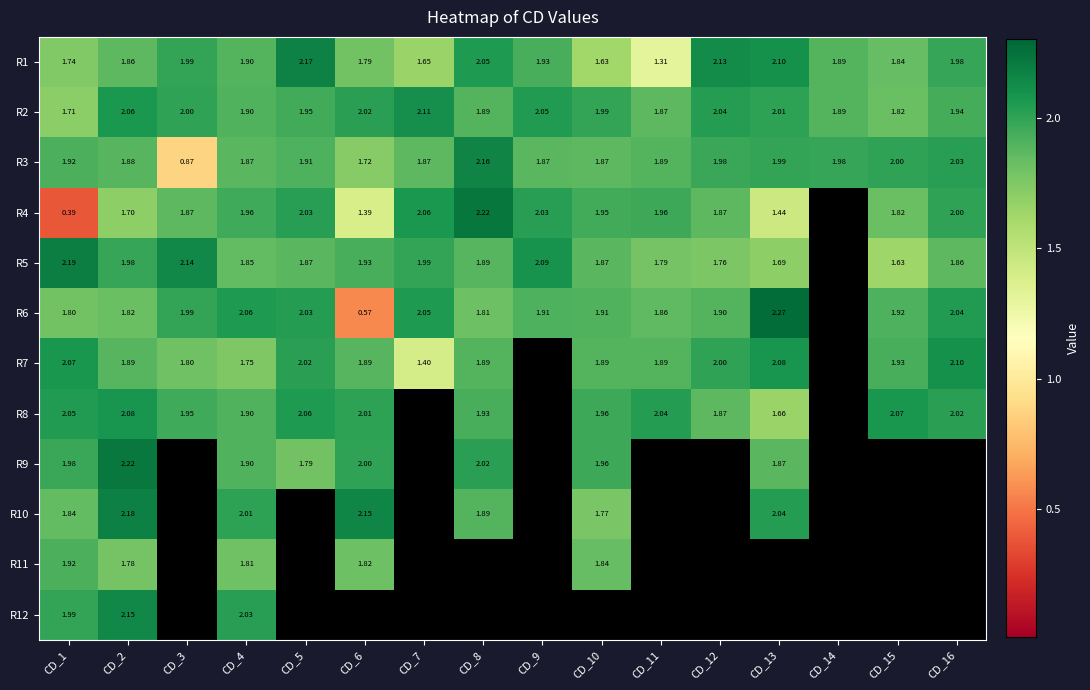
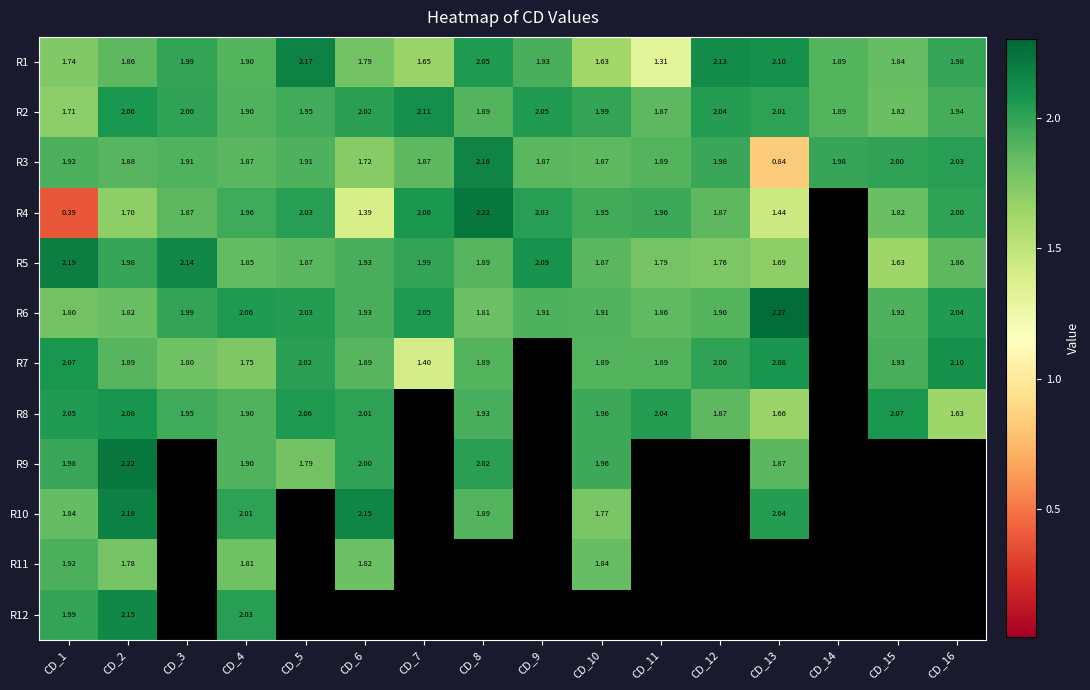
R3, CD_3: 0.87 -> 1.91
R3, CD_13: 1.99 -> 0.84
R6, CD_6: 0.57 -> 1.93
R8, CD_16: 2.02 -> 1.63
